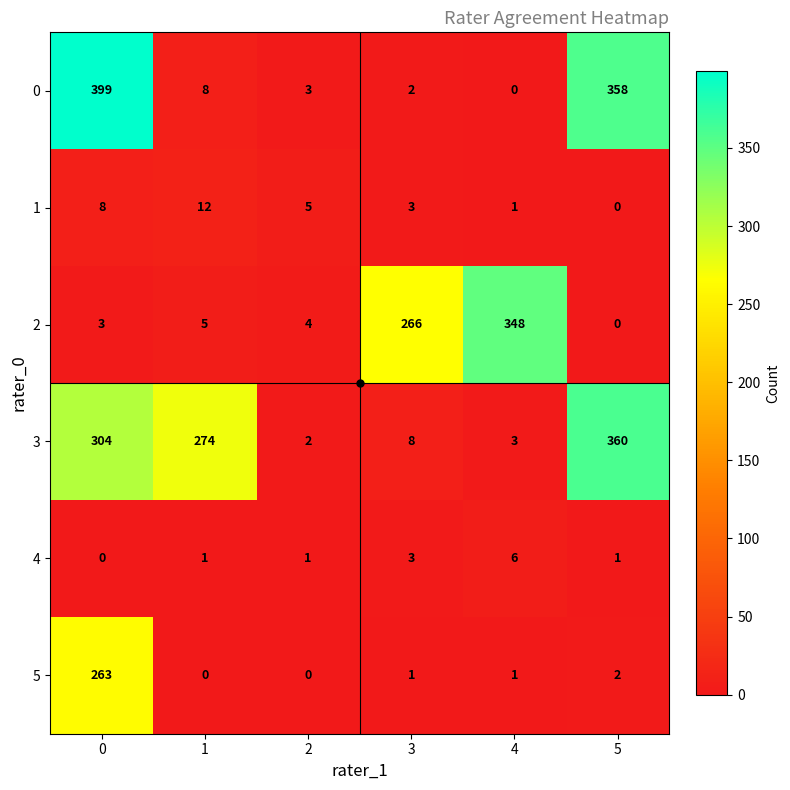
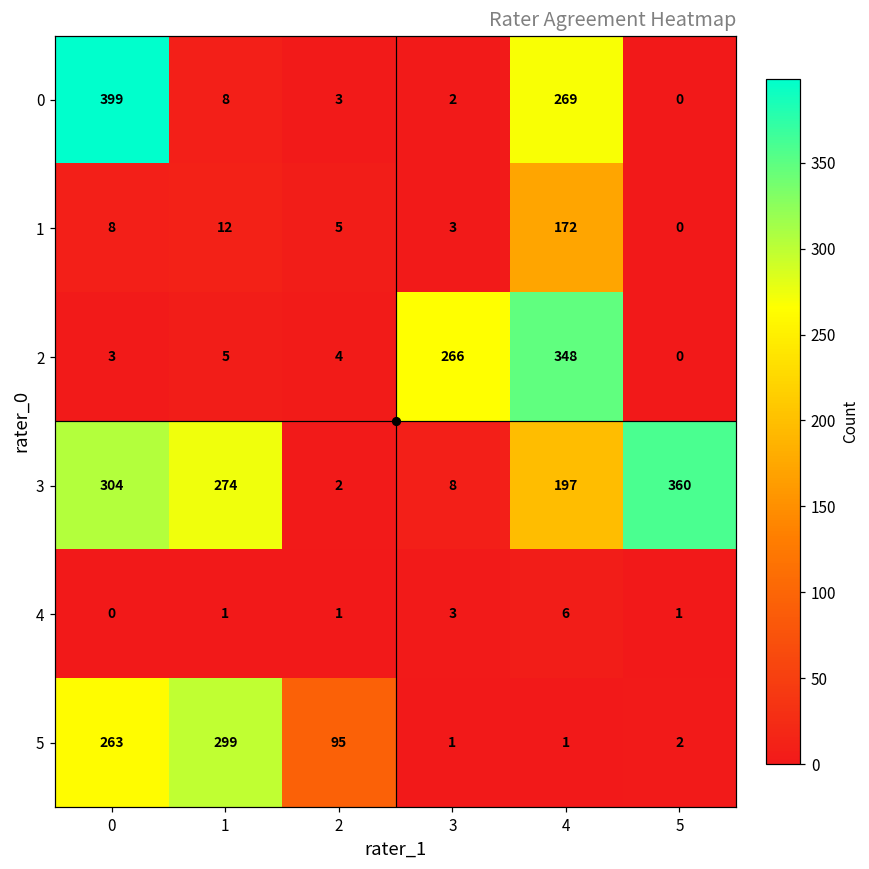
0, 4: 0 -> 269
0, 5: 358 -> 0
1, 4: 1 -> 172
3, 4: 3 -> 197
5, 1: 0 -> 299
5, 2: 0 -> 95
